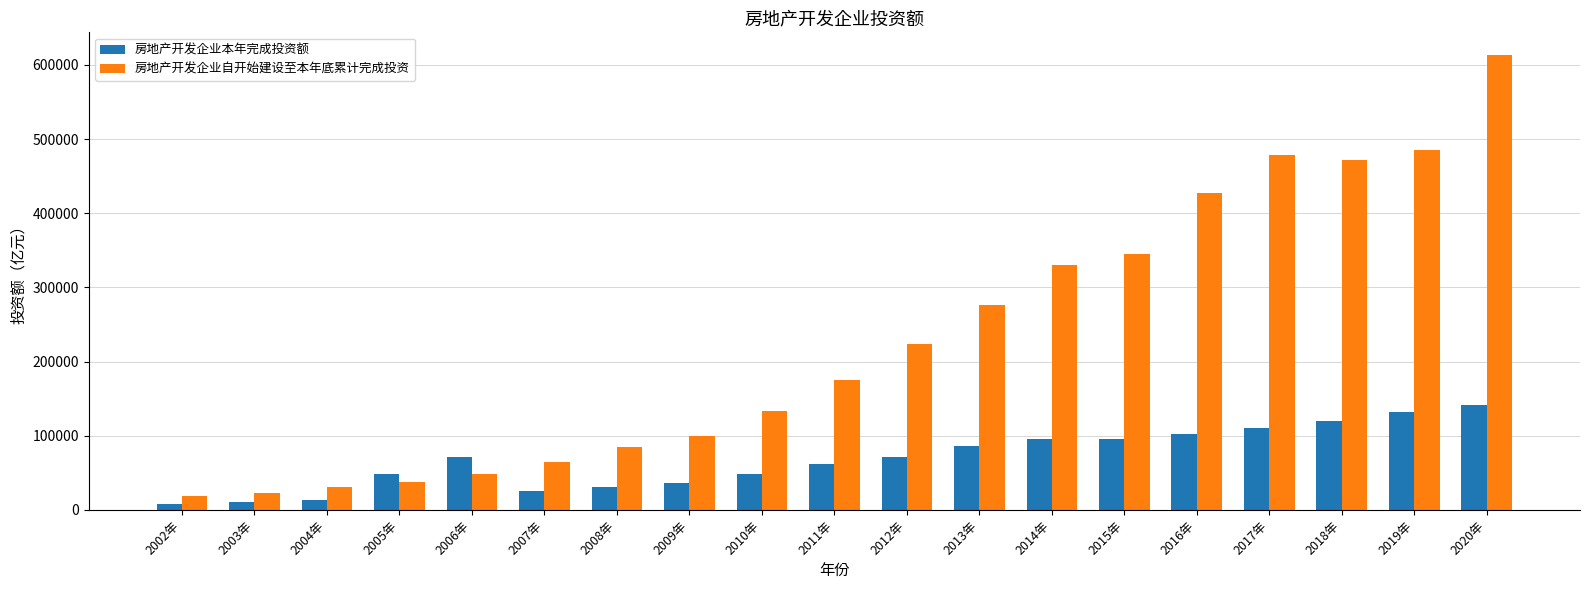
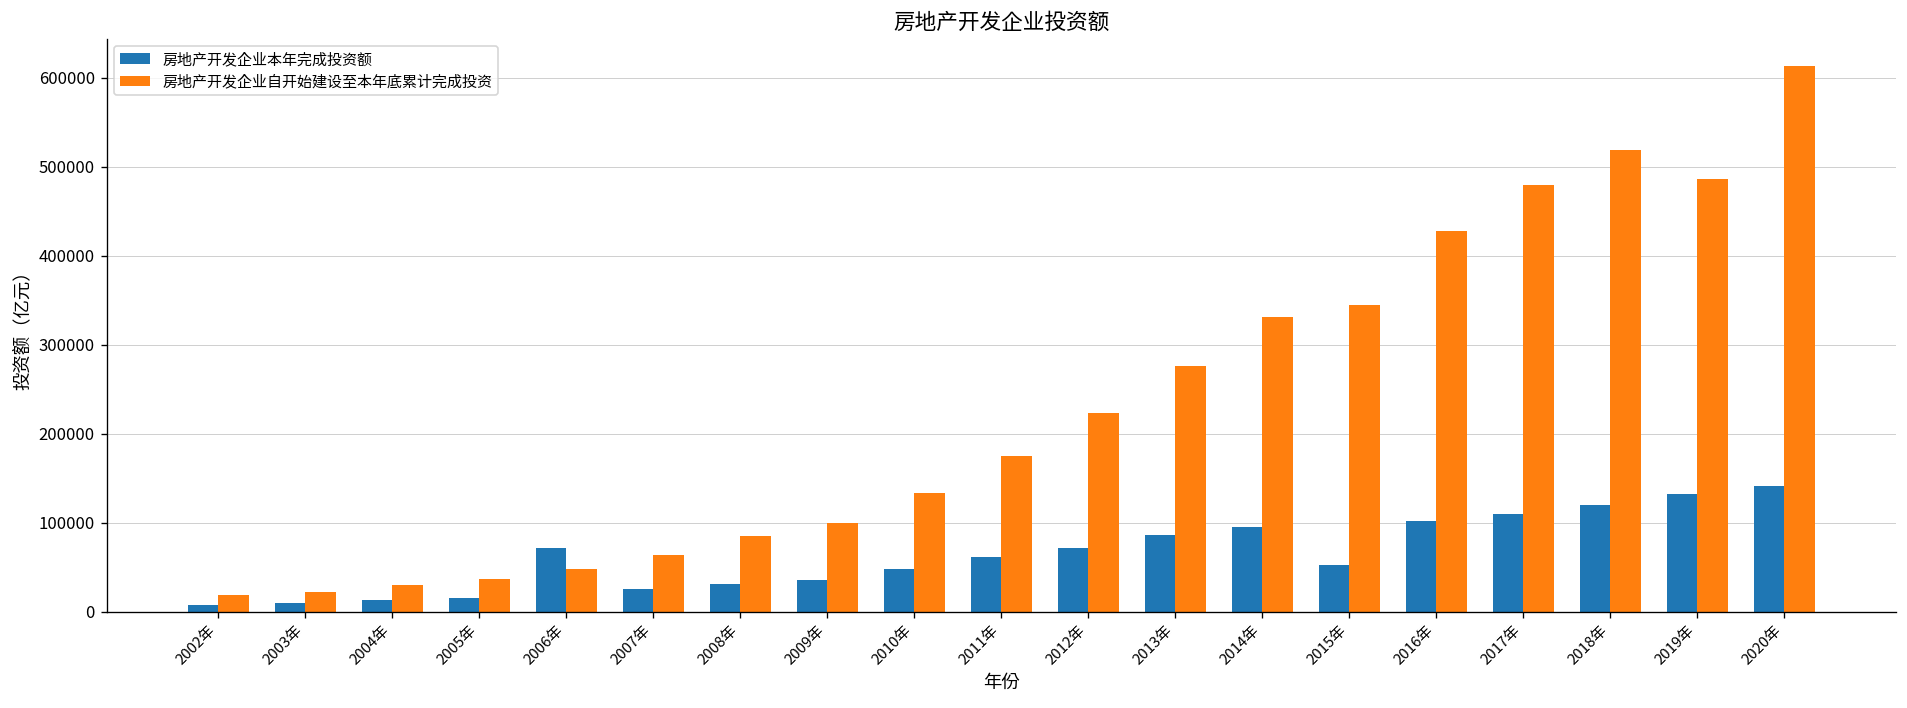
房地产开发企业本年完成投资额, 2005年: 50000 -> 20000
房地产开发企业本年完成投资额, 2015年: 100000 -> 50000
房地产开发企业自开始建设至本年底累计完成投资, 2018年: 470000 -> 520000
